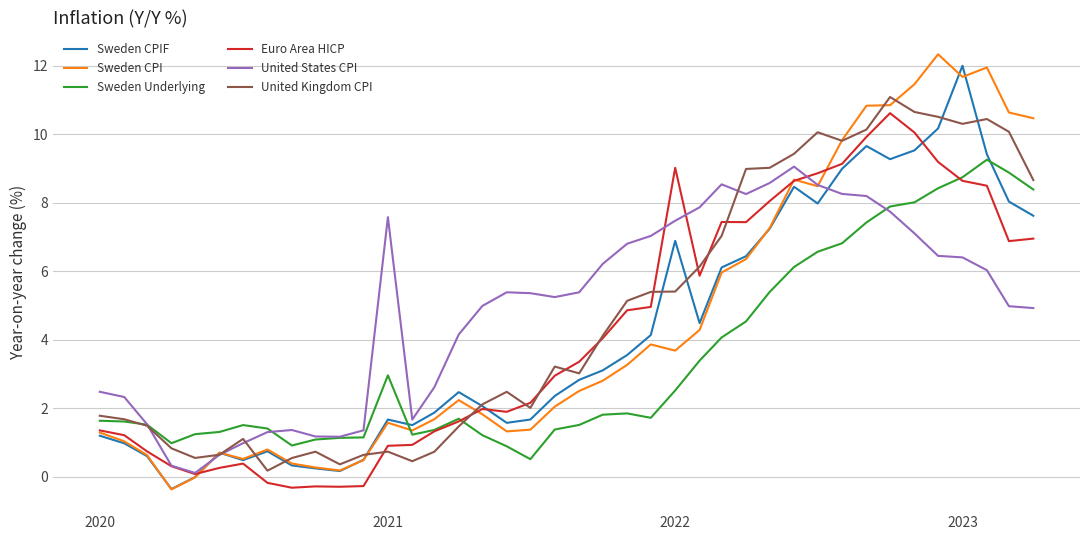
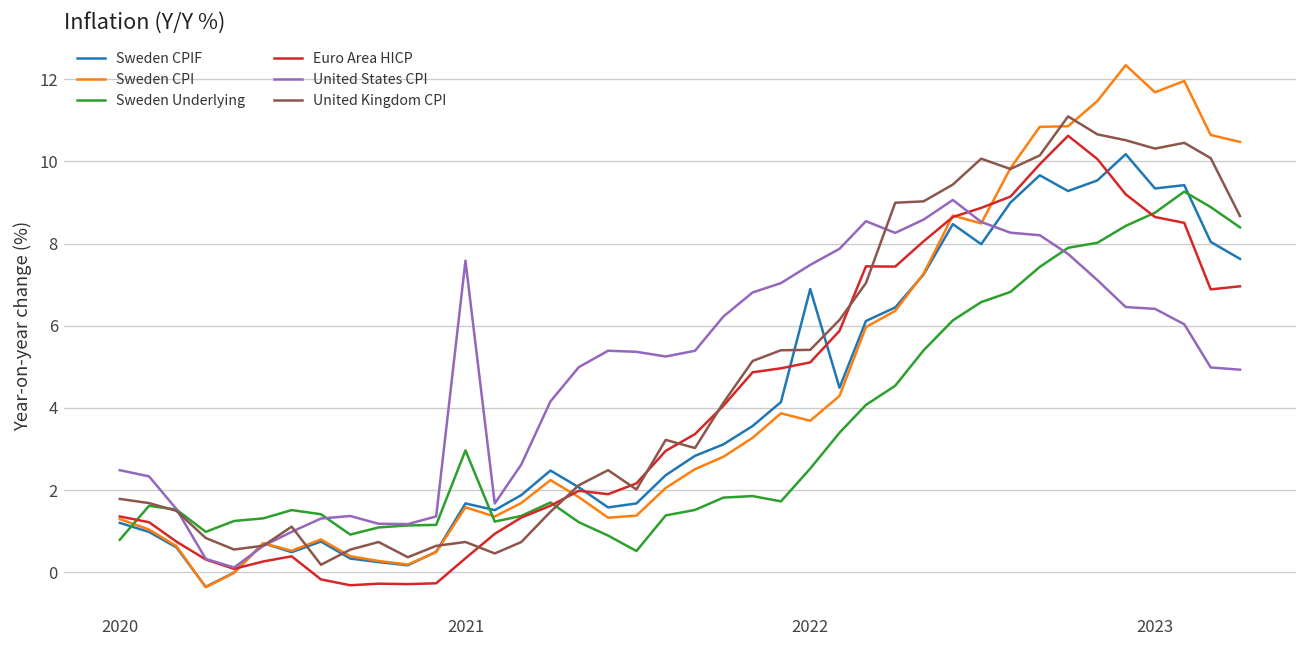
Sweden Underlying, 2020: 1.6 -> 0.8
Euro Area HICP, 2021: 0.9 -> 0.3
Euro Area HICP, 2022: 9.0 -> 5.1
Sweden CPIF, 2023: 12.0 -> 9.3
